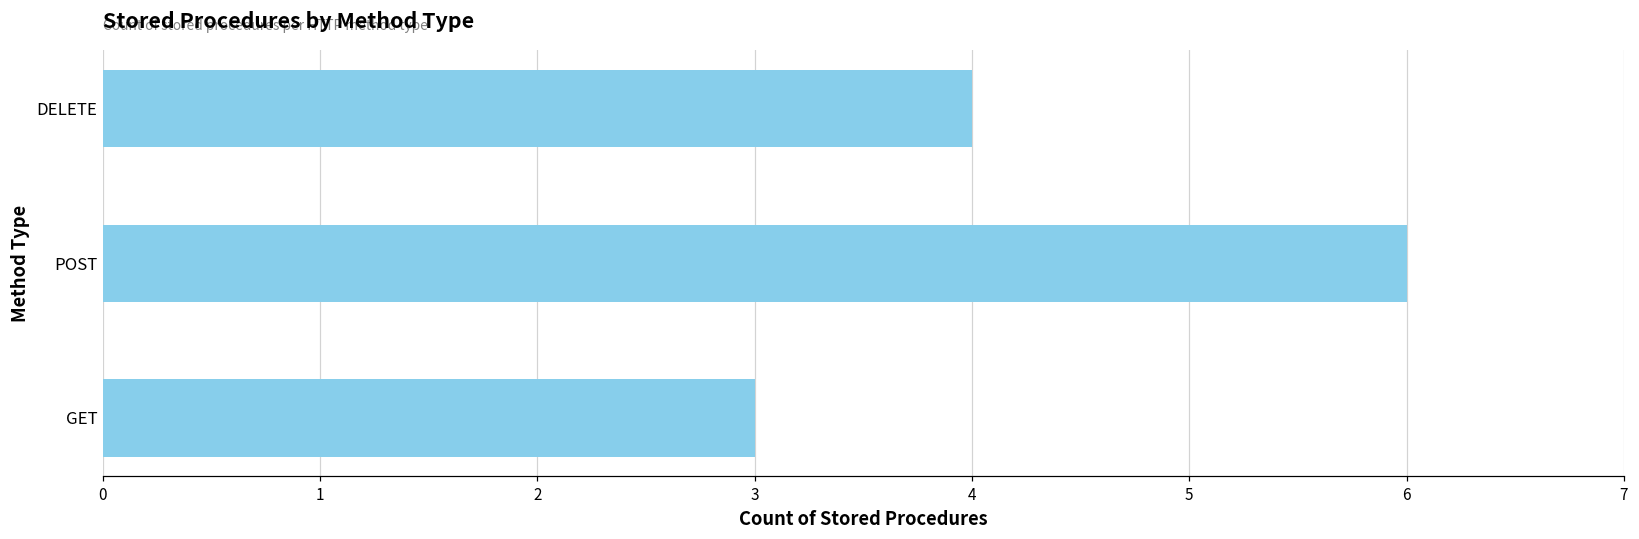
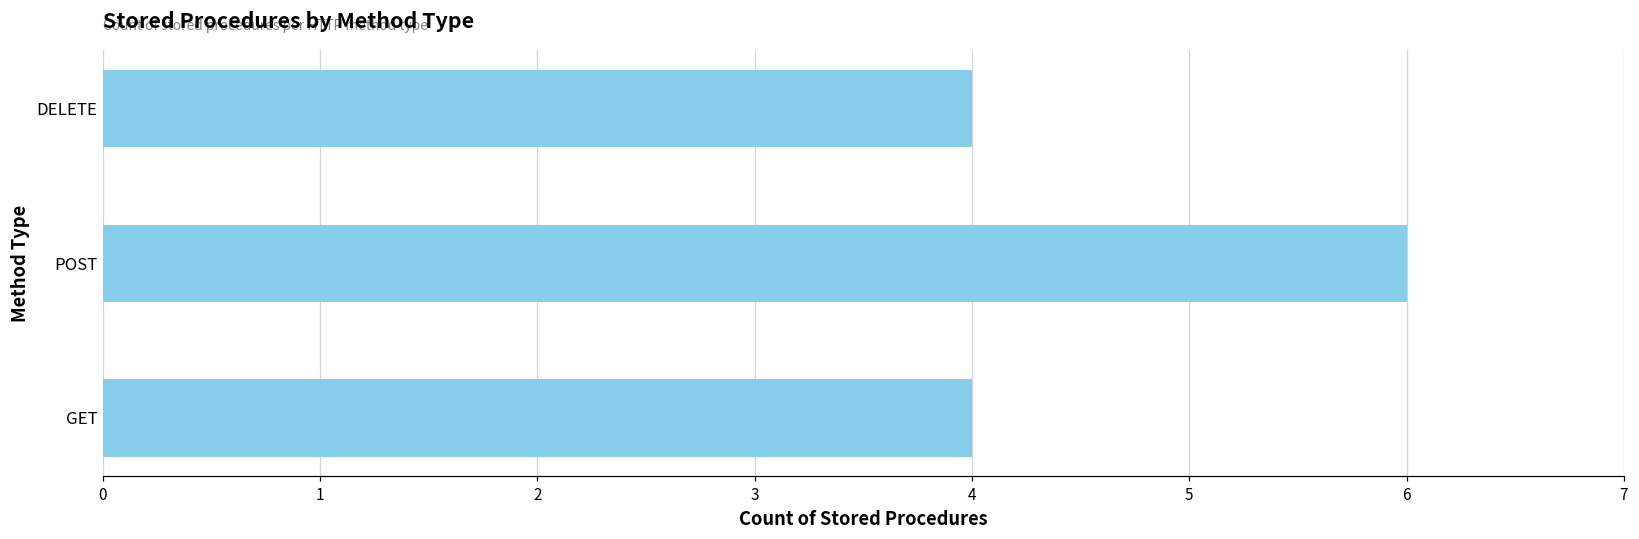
GET: 3 -> 4
